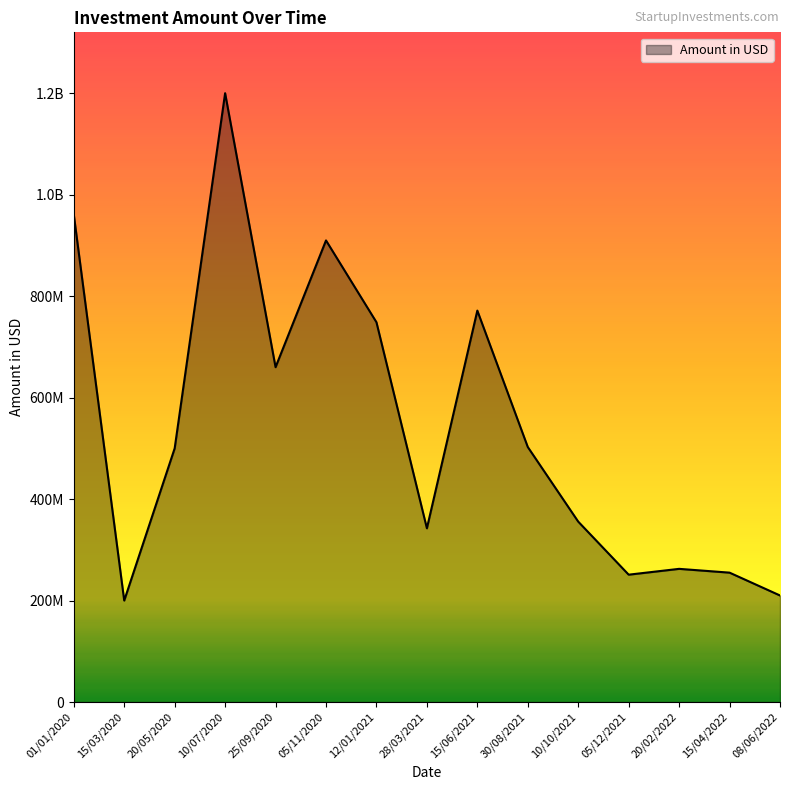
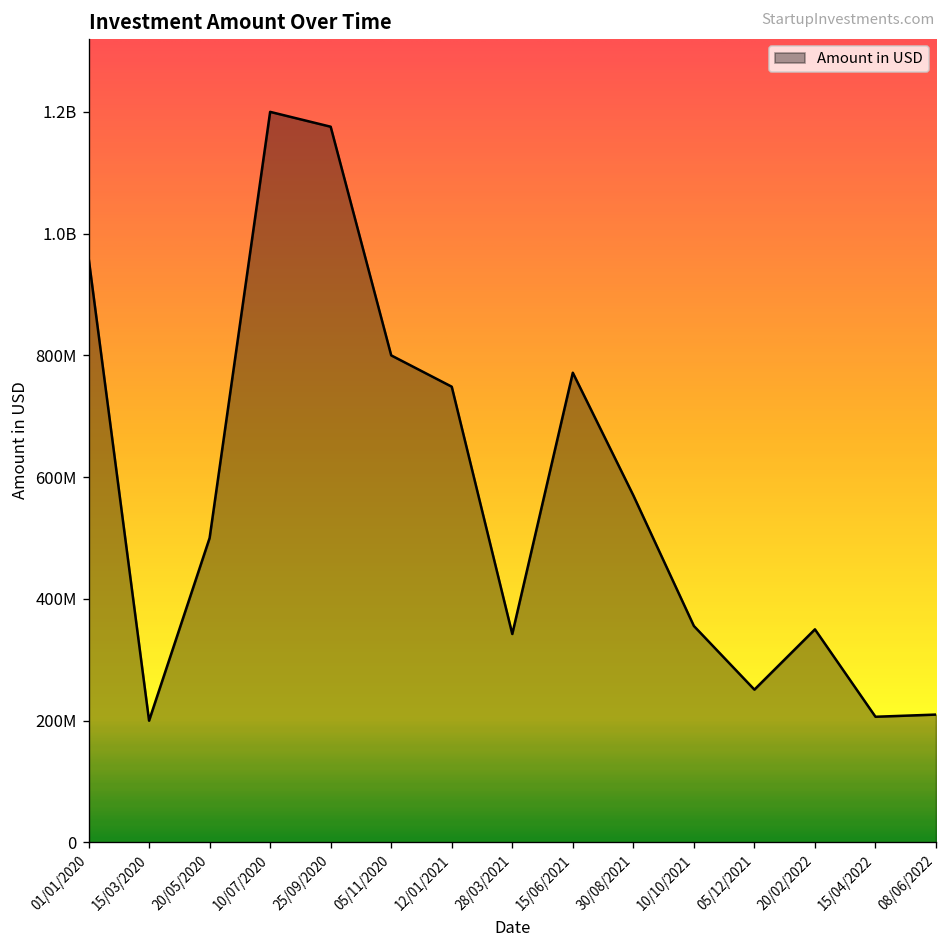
25/09/2020: 660000000 -> 1180000000
05/11/2020: 910000000 -> 800000000
30/08/2021: 500000000 -> 570000000
20/02/2022: 260000000 -> 350000000
15/04/2022: 260000000 -> 210000000
